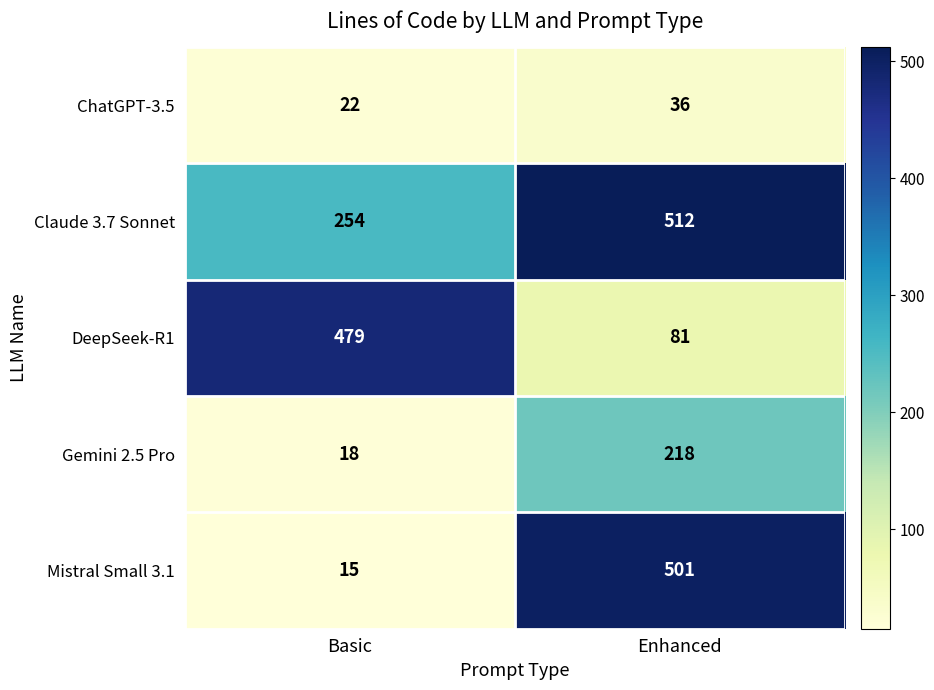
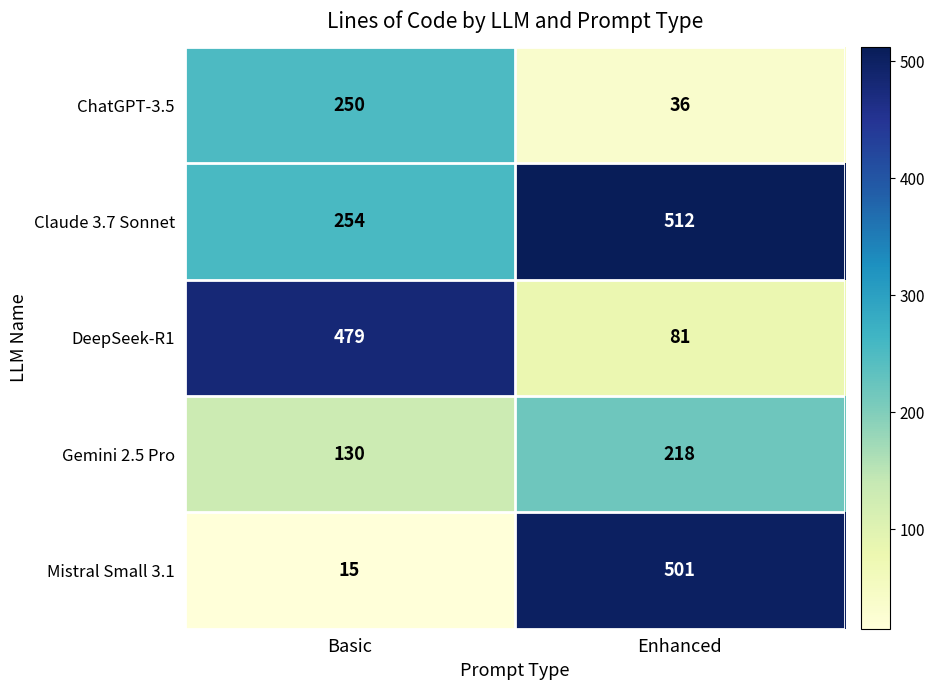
ChatGPT-3.5, Basic: 22 -> 250
Gemini 2.5 Pro, Basic: 18 -> 130
